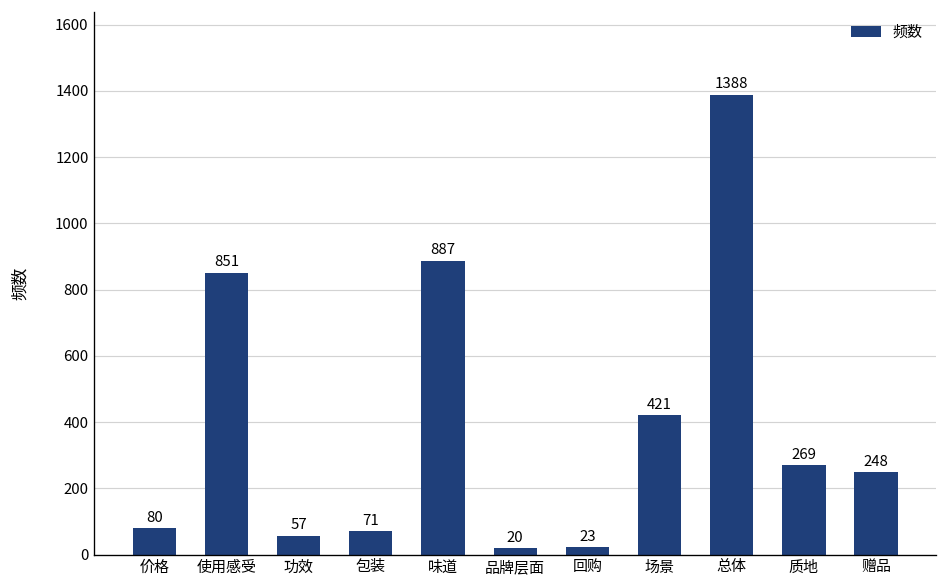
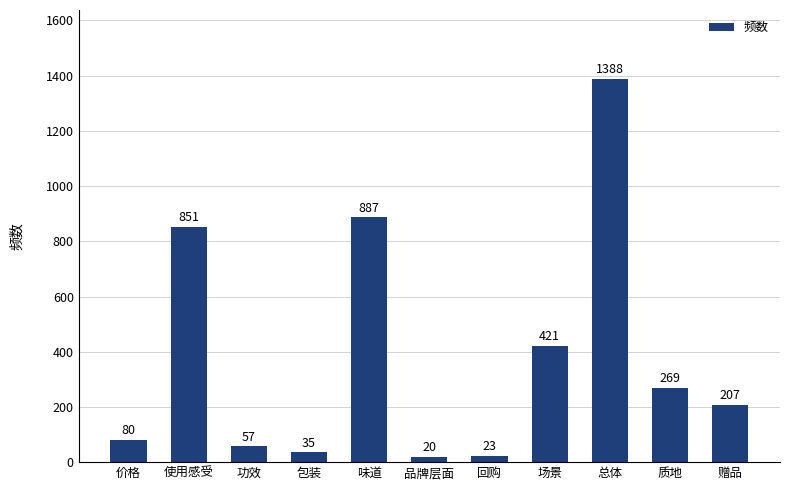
包装: 71 -> 35
赠品: 248 -> 207
